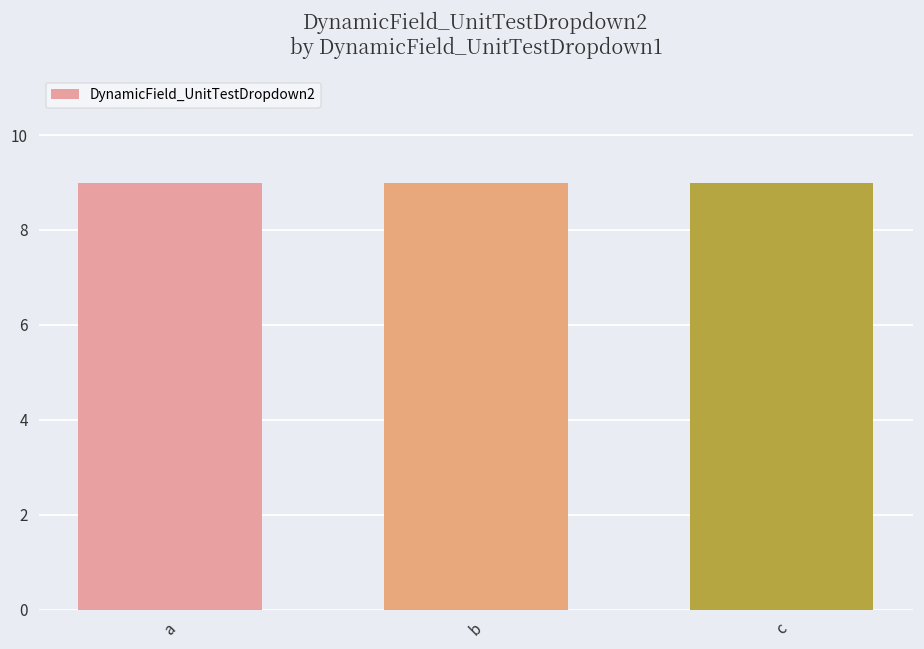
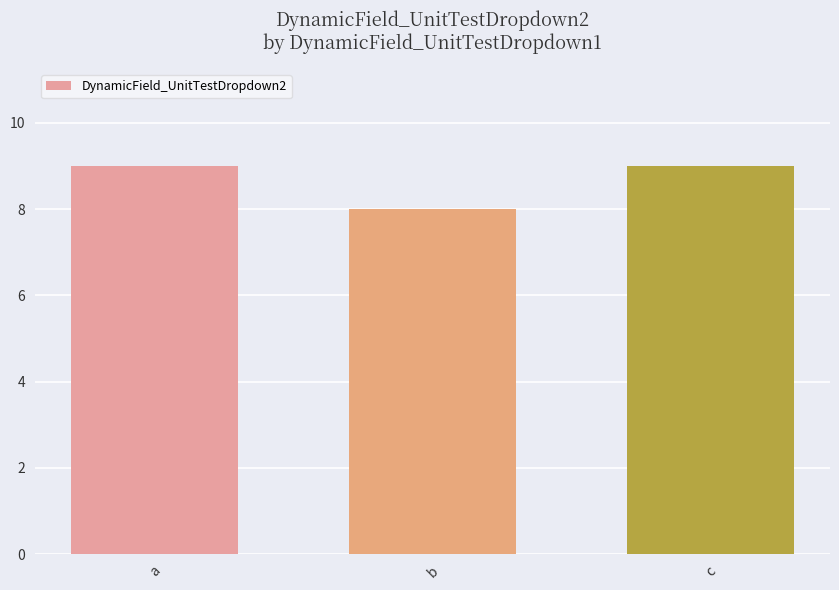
b: 9 -> 8
